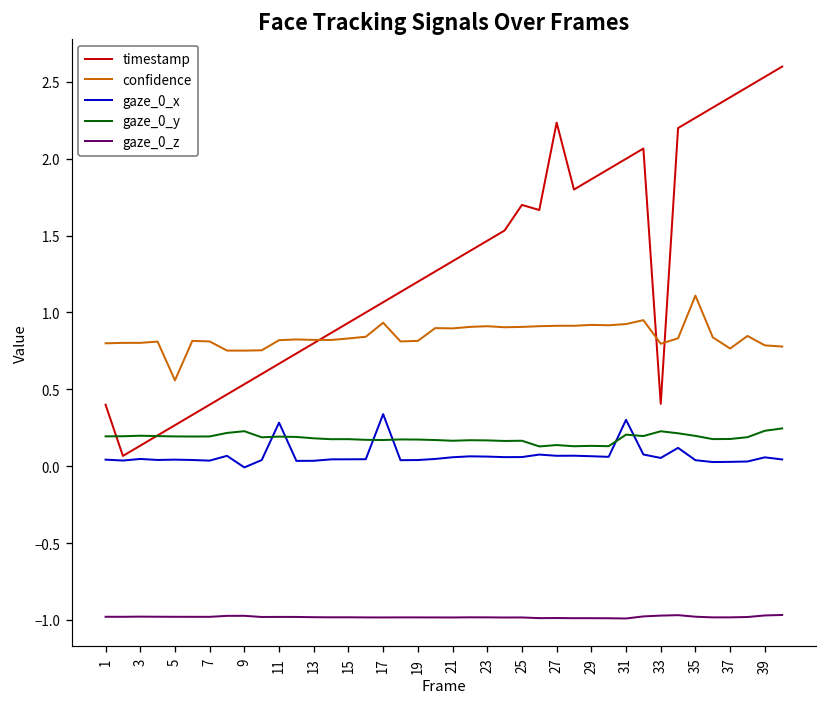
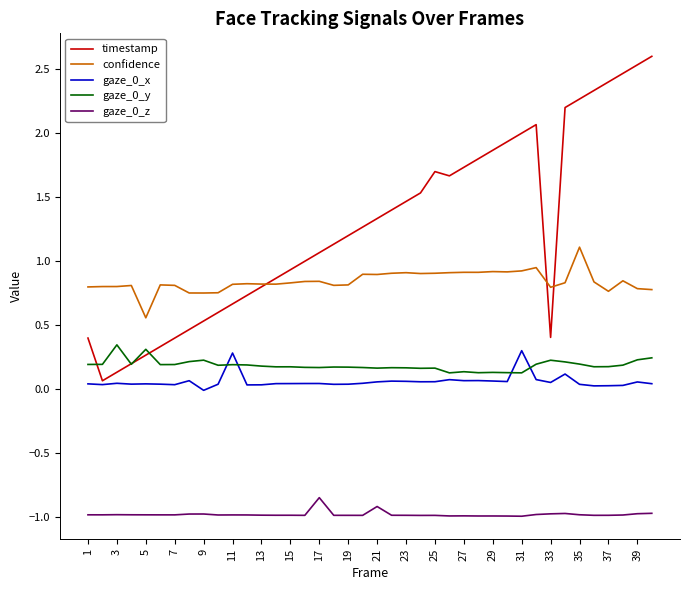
gaze_0_y, 3: 0.20 -> 0.35
gaze_0_y, 5: 0.19 -> 0.31
confidence, 17: 0.93 -> 0.84
gaze_0_x, 17: 0.34 -> 0.05
gaze_0_z, 17: -0.98 -> -0.85
gaze_0_z, 21: -0.98 -> -0.92
timestamp, 27: 2.24 -> 1.73
gaze_0_y, 31: 0.21 -> 0.13
